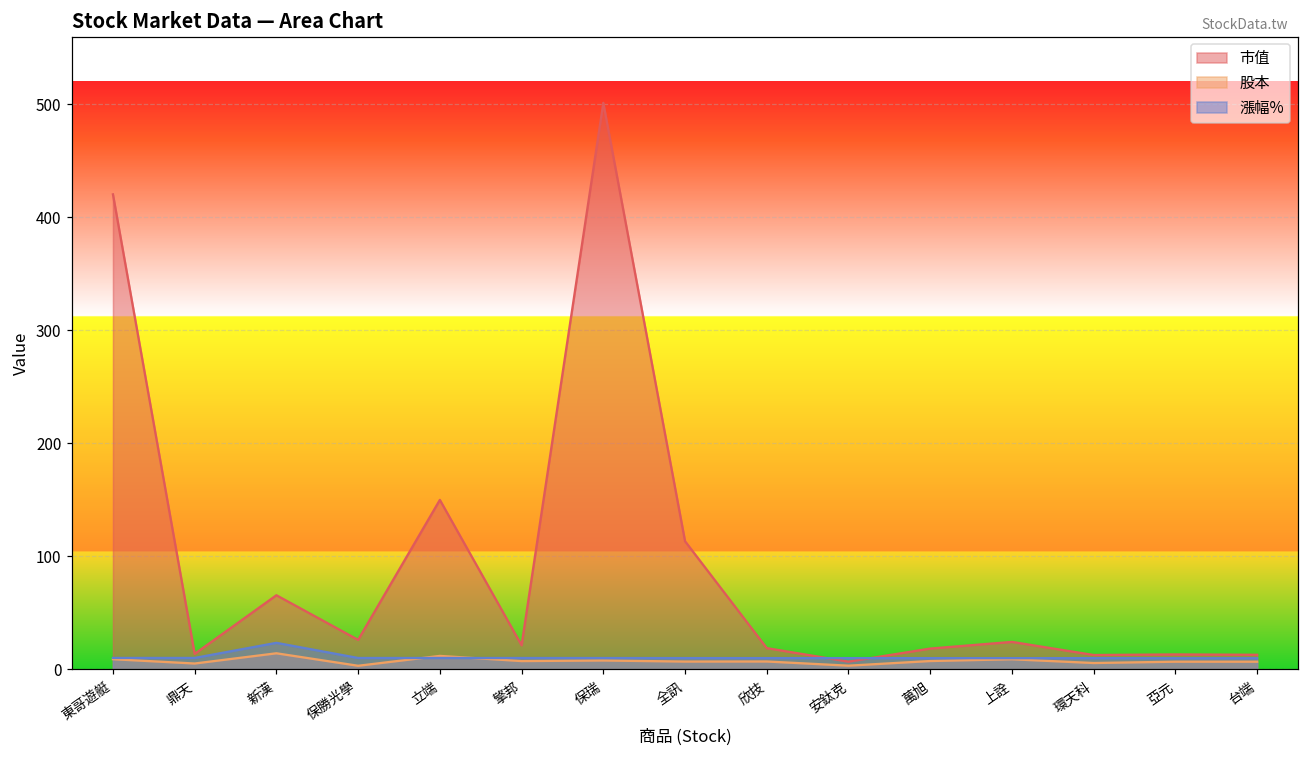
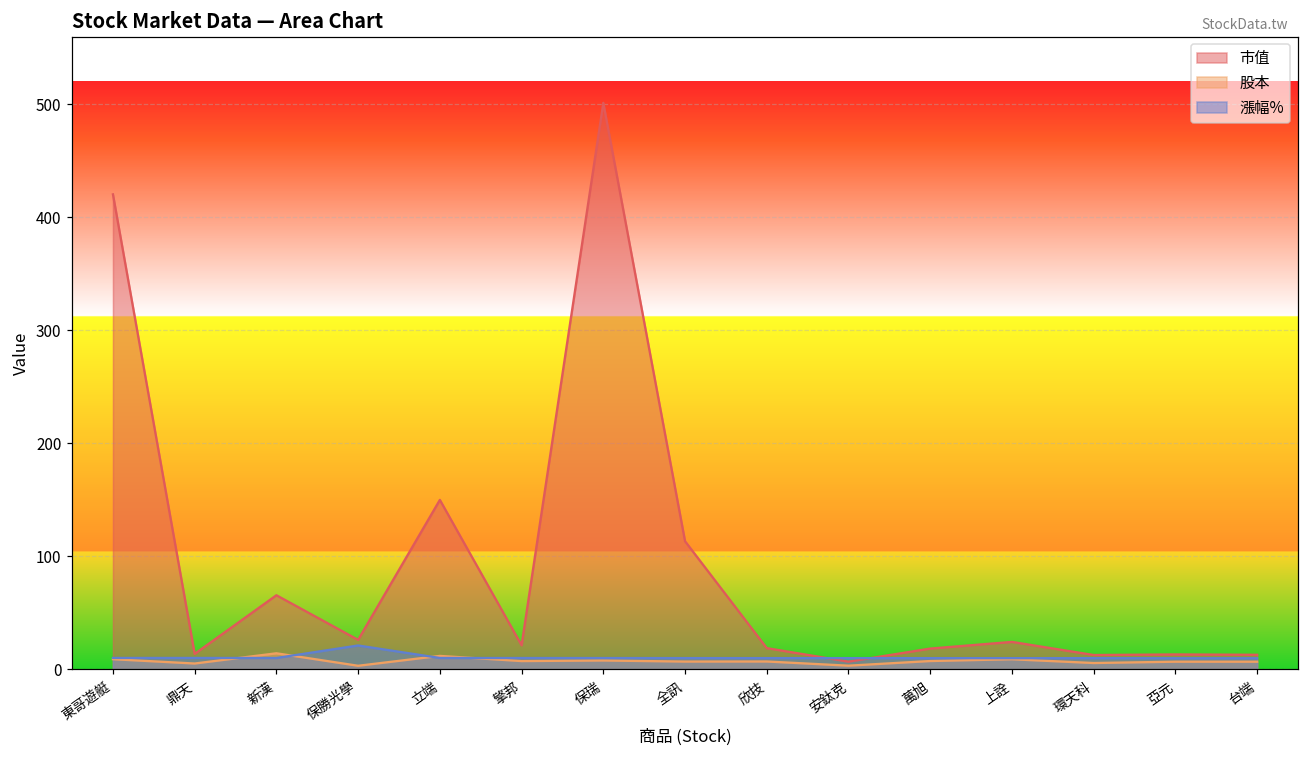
漲幅%, 新漢: 23 -> 10
漲幅%, 保勝光學: 10 -> 21
